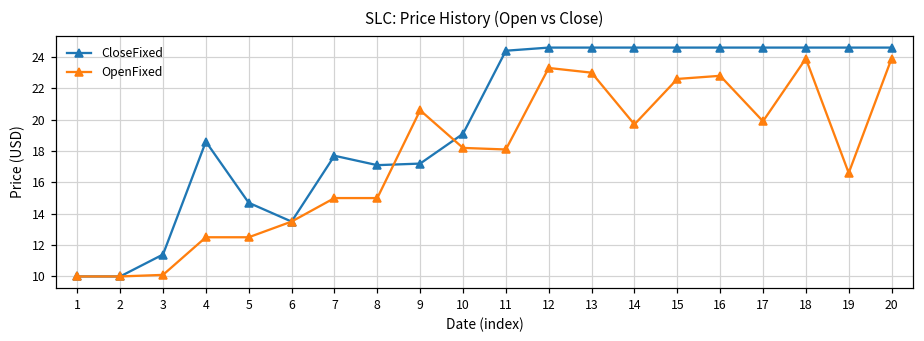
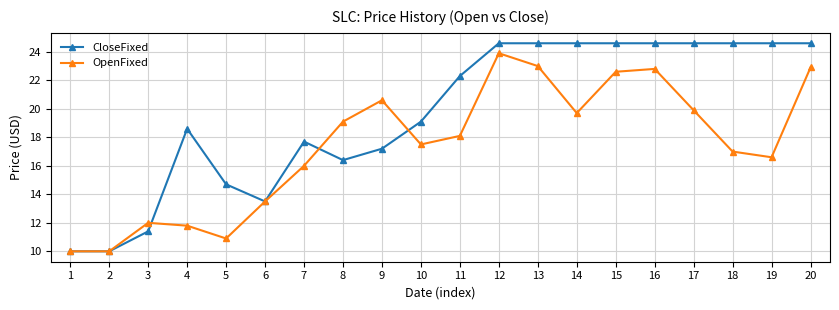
OpenFixed, 3: 10.1 -> 12.0
OpenFixed, 4: 12.5 -> 11.8
OpenFixed, 5: 12.5 -> 10.9
OpenFixed, 7: 15 -> 16
CloseFixed, 8: 17.1 -> 16.4
OpenFixed, 8: 15.0 -> 19.1
OpenFixed, 10: 18.2 -> 17.5
CloseFixed, 11: 24.4 -> 22.3
OpenFixed, 12: 23.3 -> 23.9
OpenFixed, 18: 23.9 -> 17.0
OpenFixed, 20: 23.9 -> 22.9
